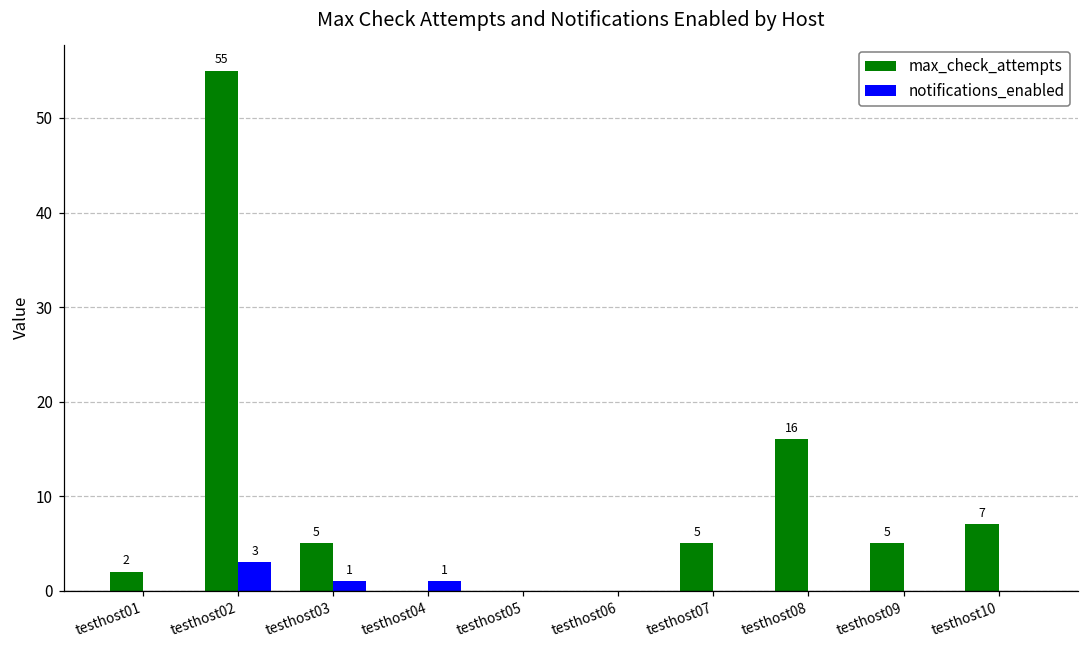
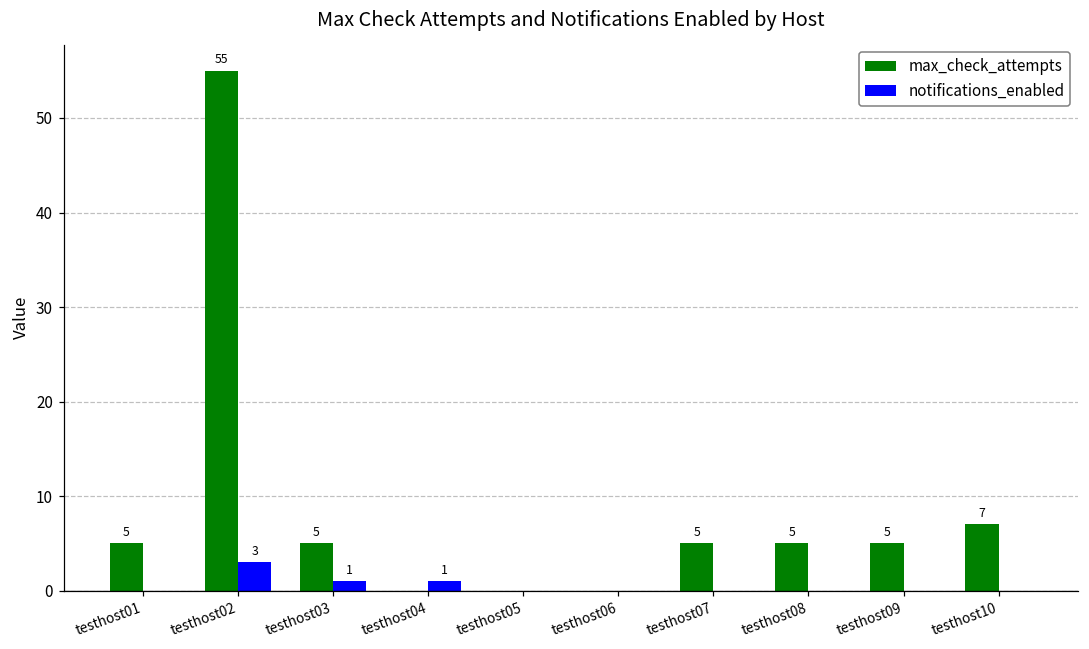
max_check_attempts, testhost01: 2 -> 5
max_check_attempts, testhost08: 16 -> 5
